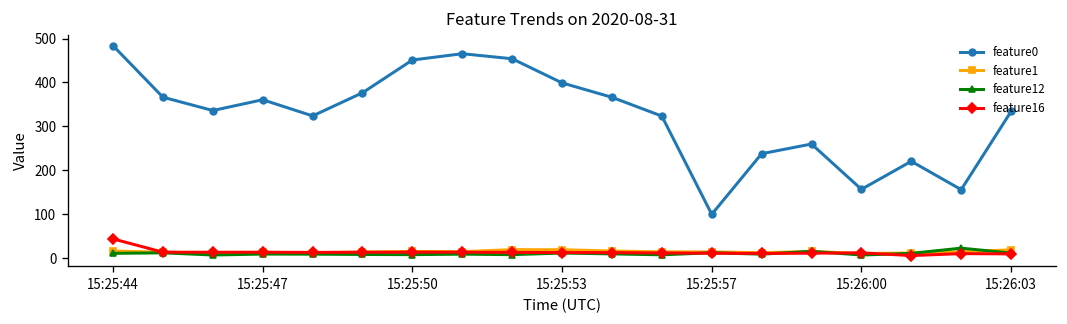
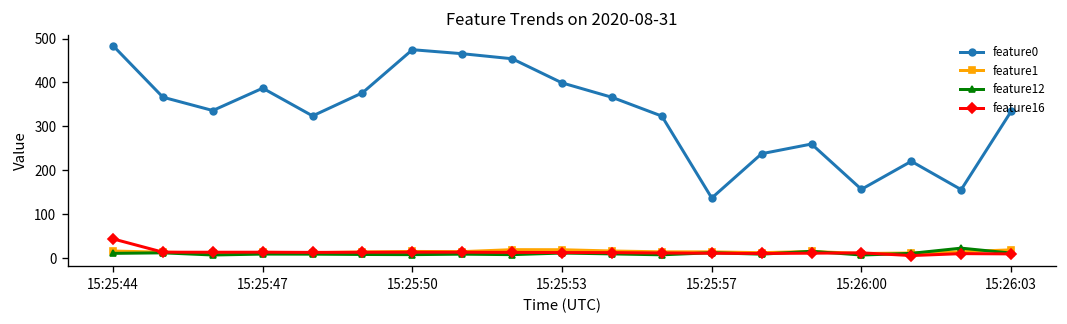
feature0, 15:25:47: 360 -> 390
feature0, 15:25:50: 450 -> 470
feature0, 15:25:57: 100 -> 140
